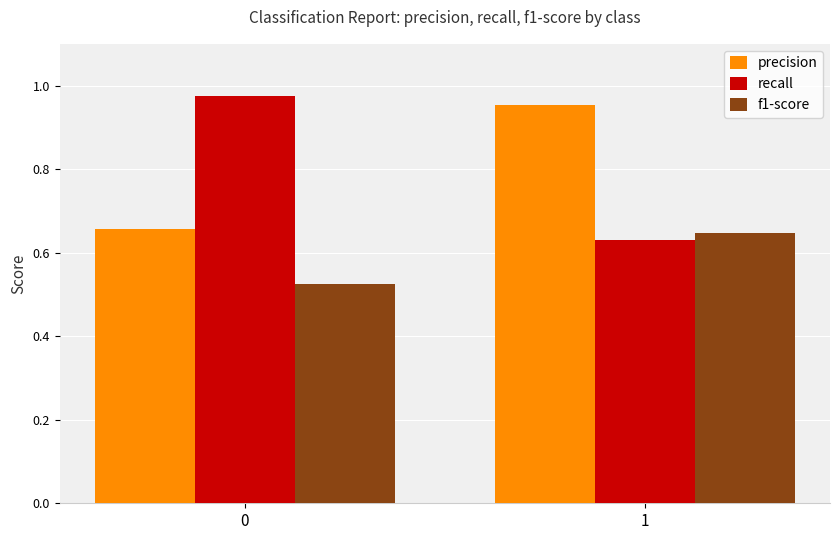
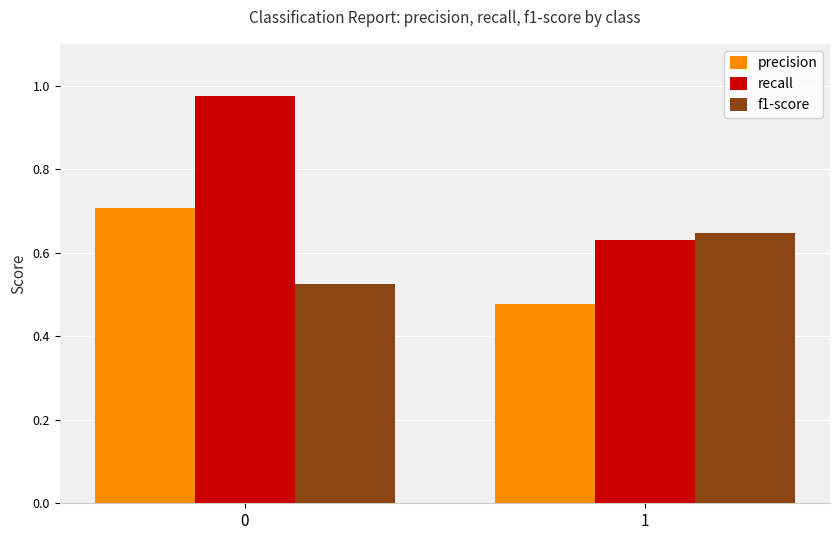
precision, 0: 0.66 -> 0.71
precision, 1: 0.95 -> 0.48
